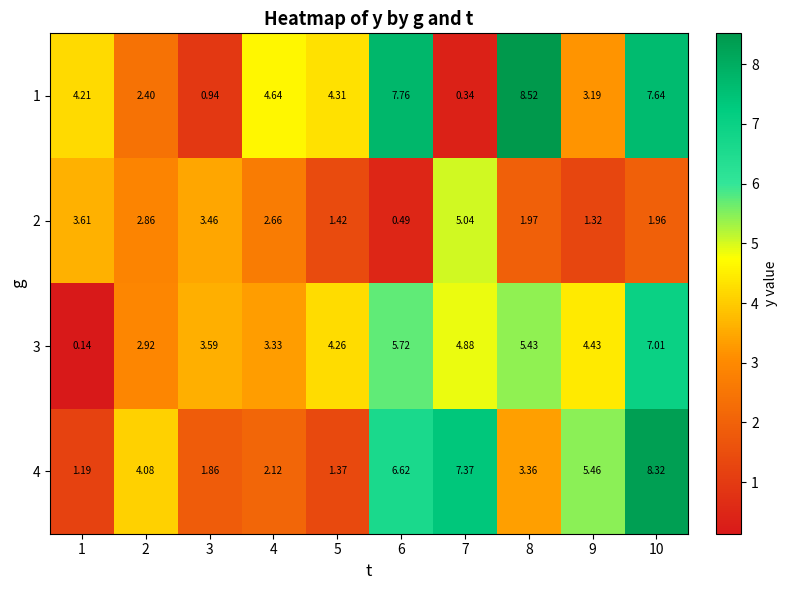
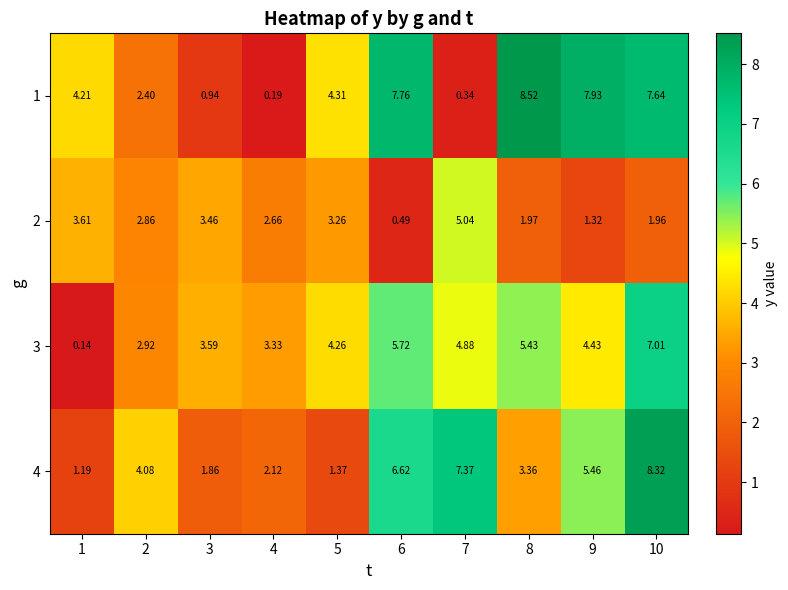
1, 4: 4.64 -> 0.19
1, 9: 3.19 -> 7.93
2, 5: 1.42 -> 3.26
